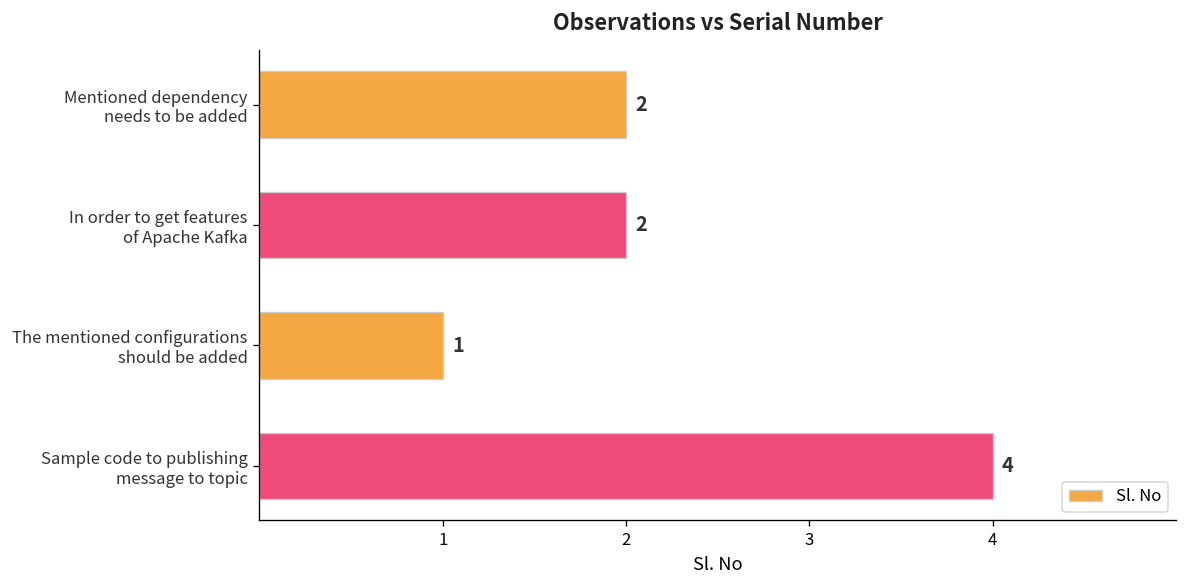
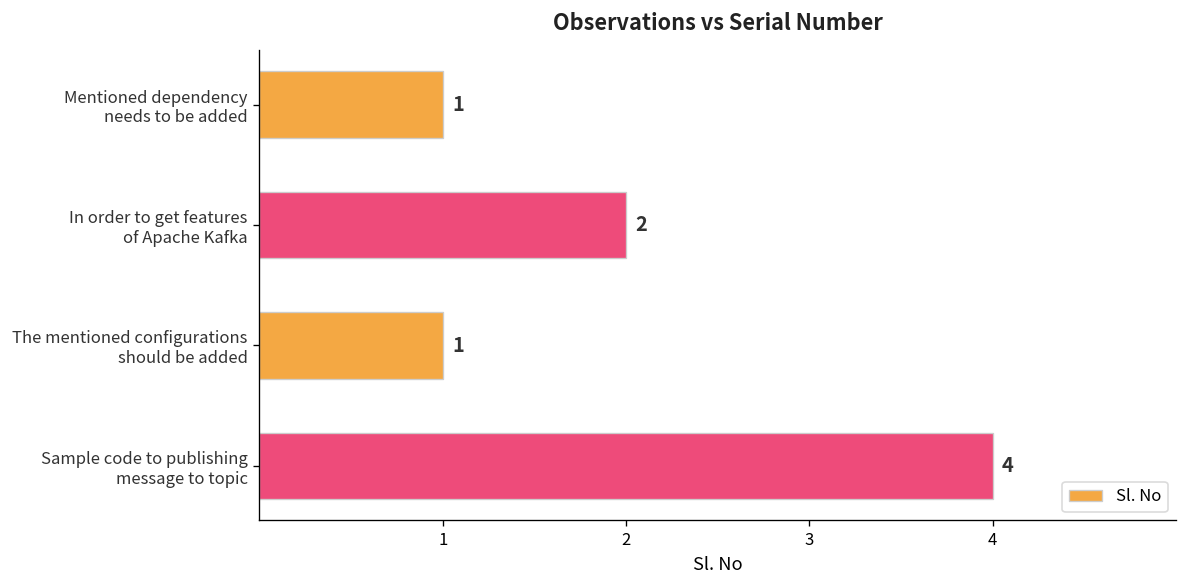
Mentioned dependency needs to be added: 2 -> 1
